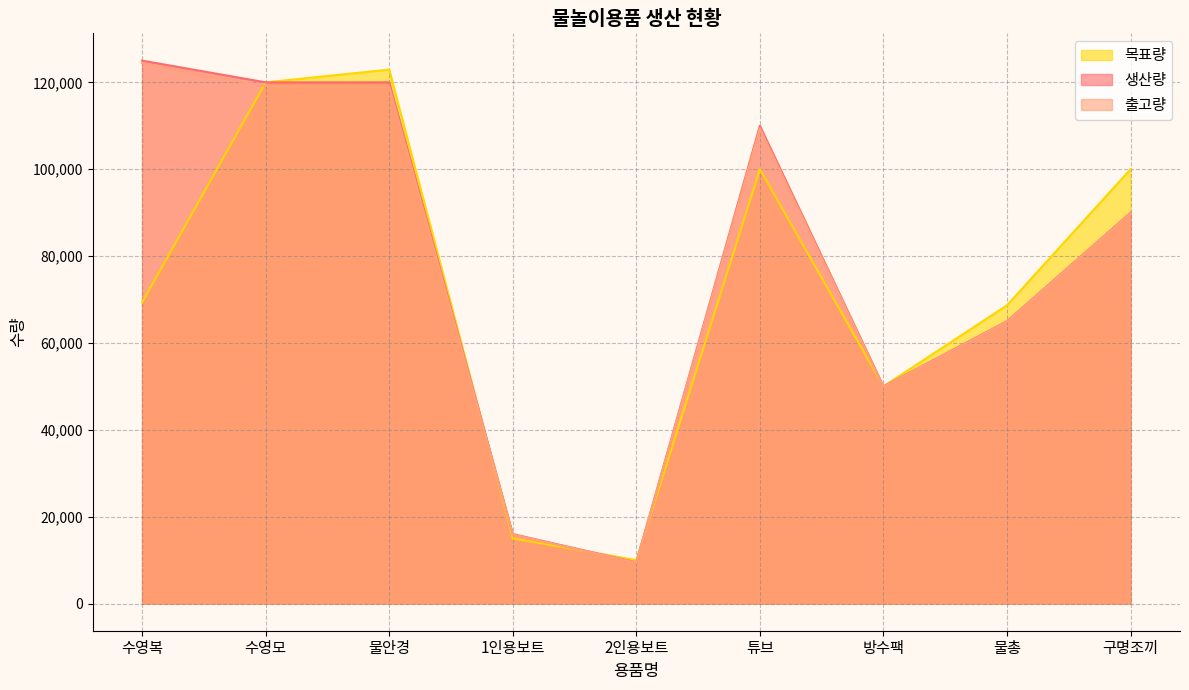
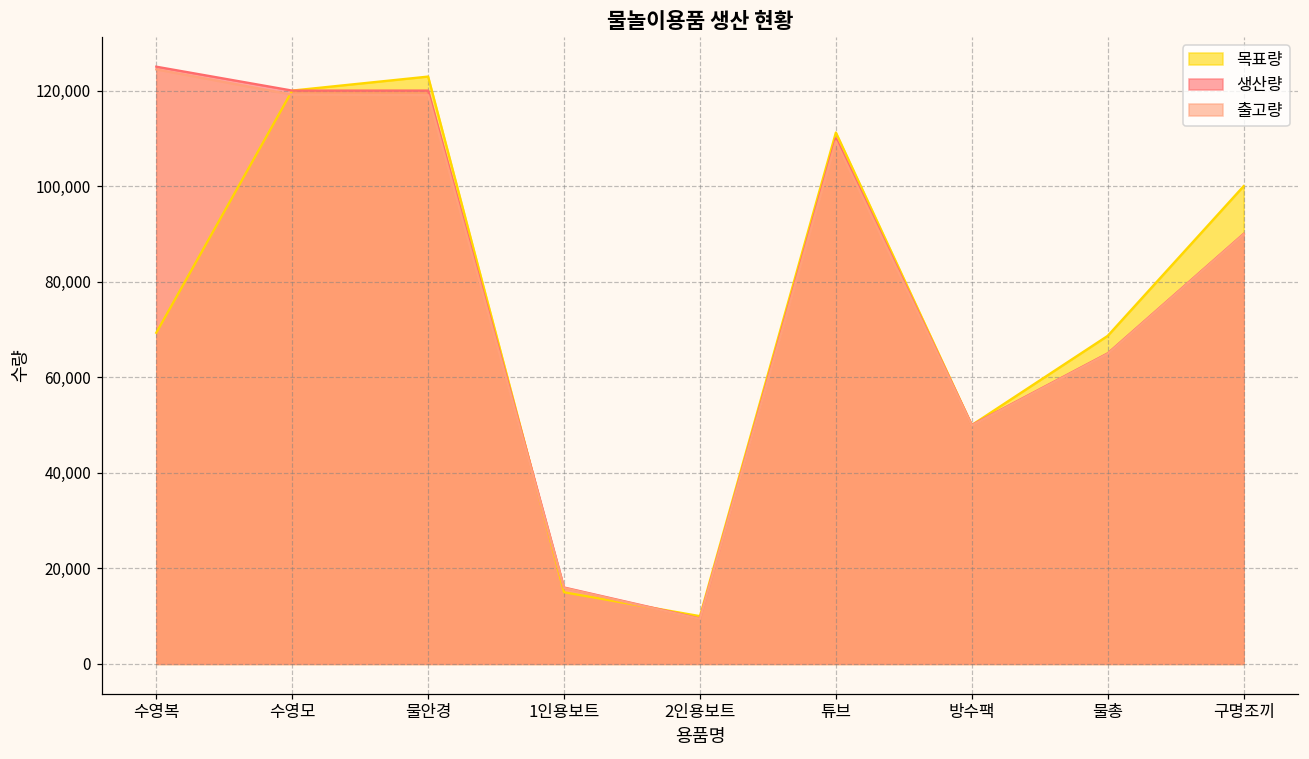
목표량, 튜브: 100,000 -> 111,000
